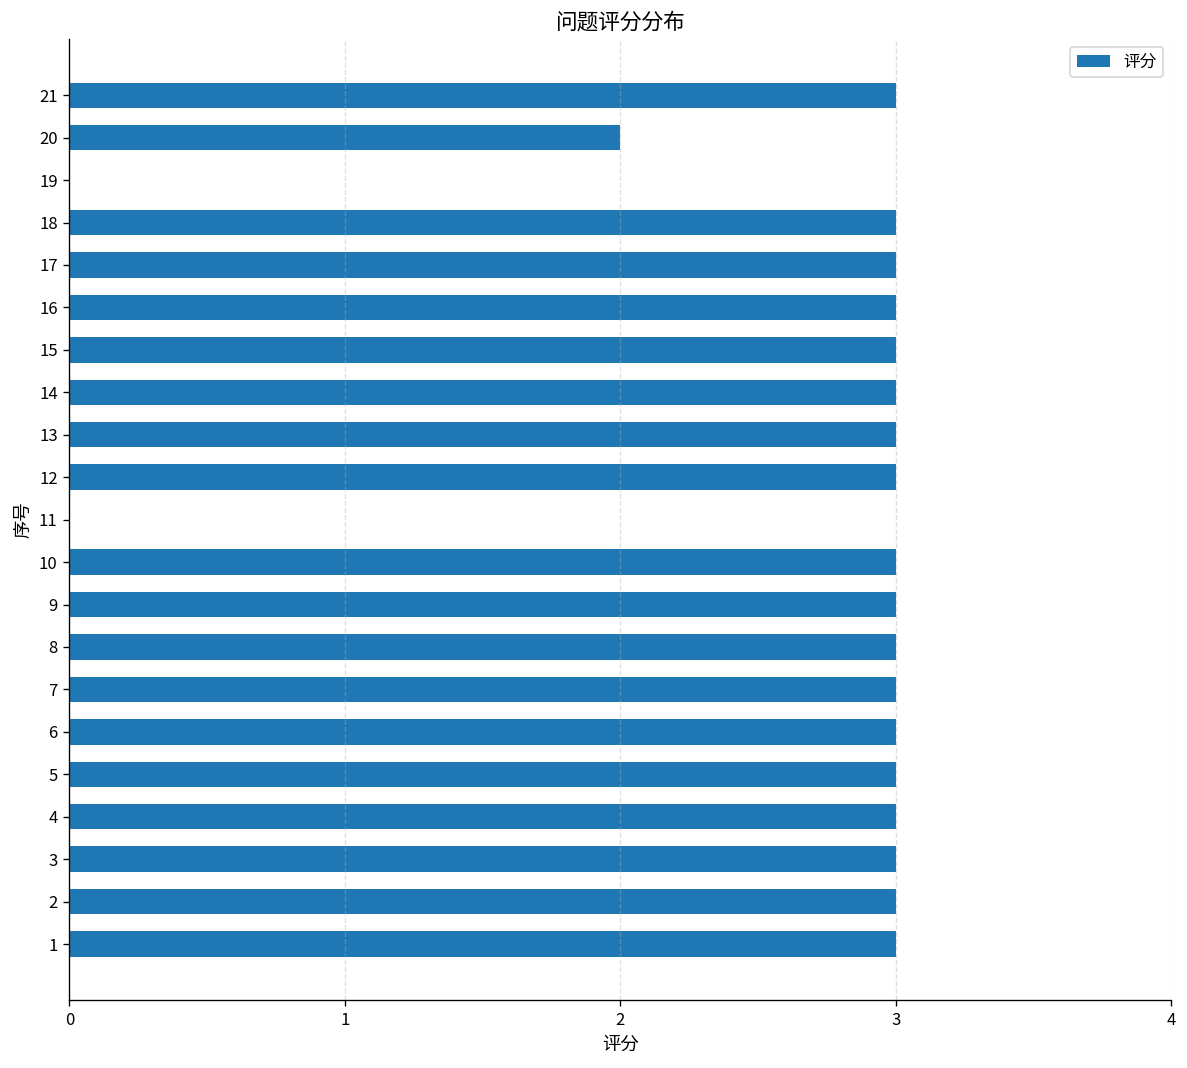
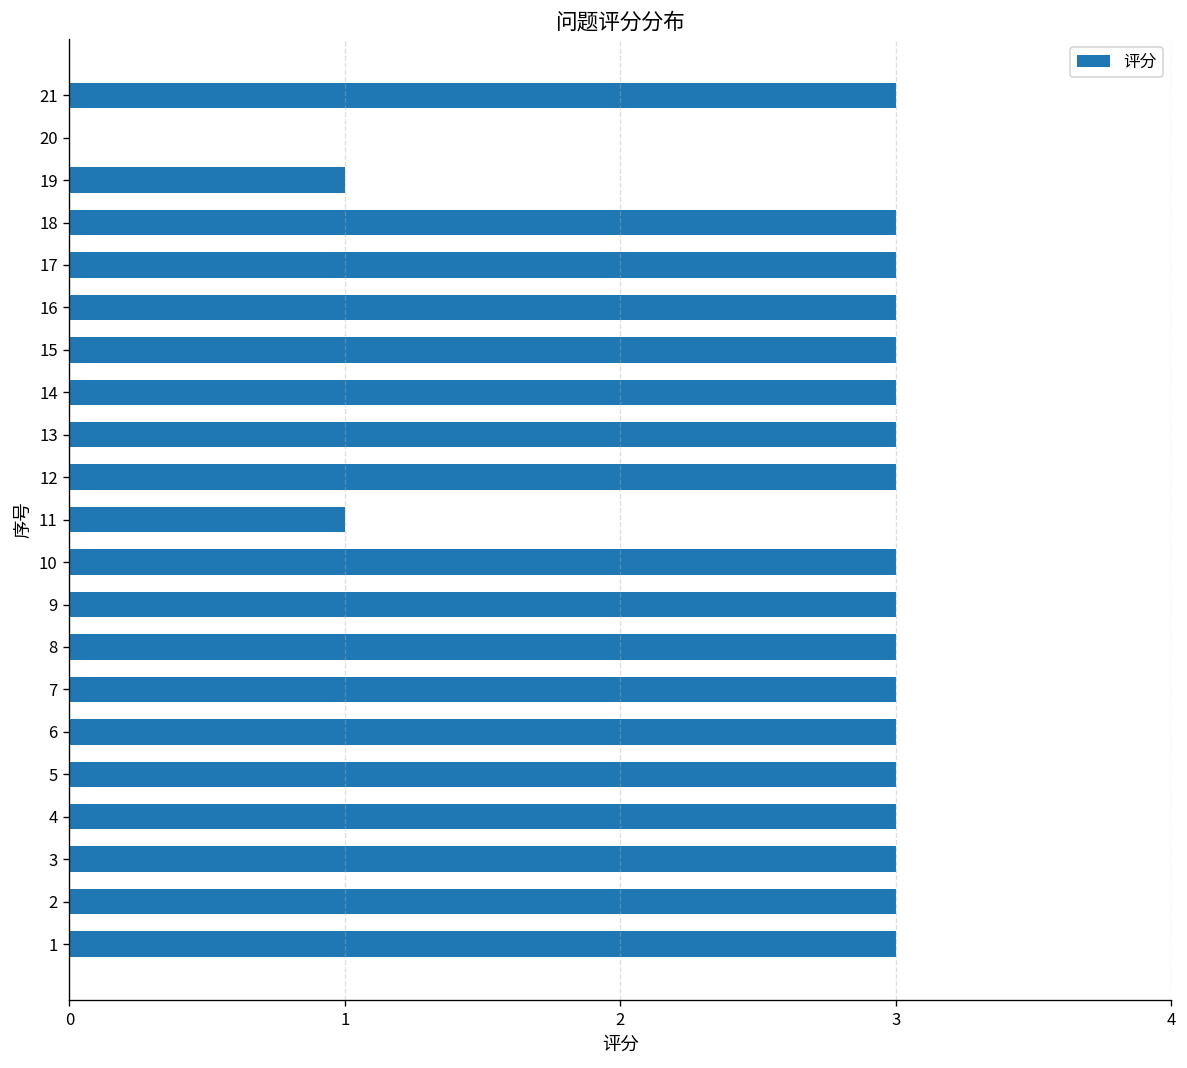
20: 2 -> 0
19: 0 -> 1
11: 0 -> 1
